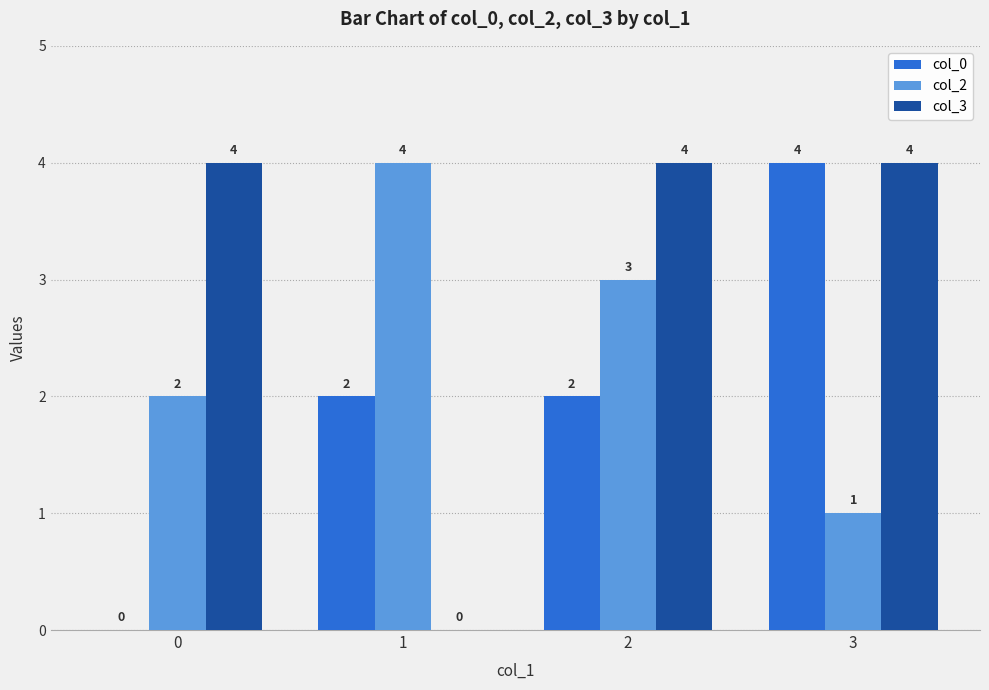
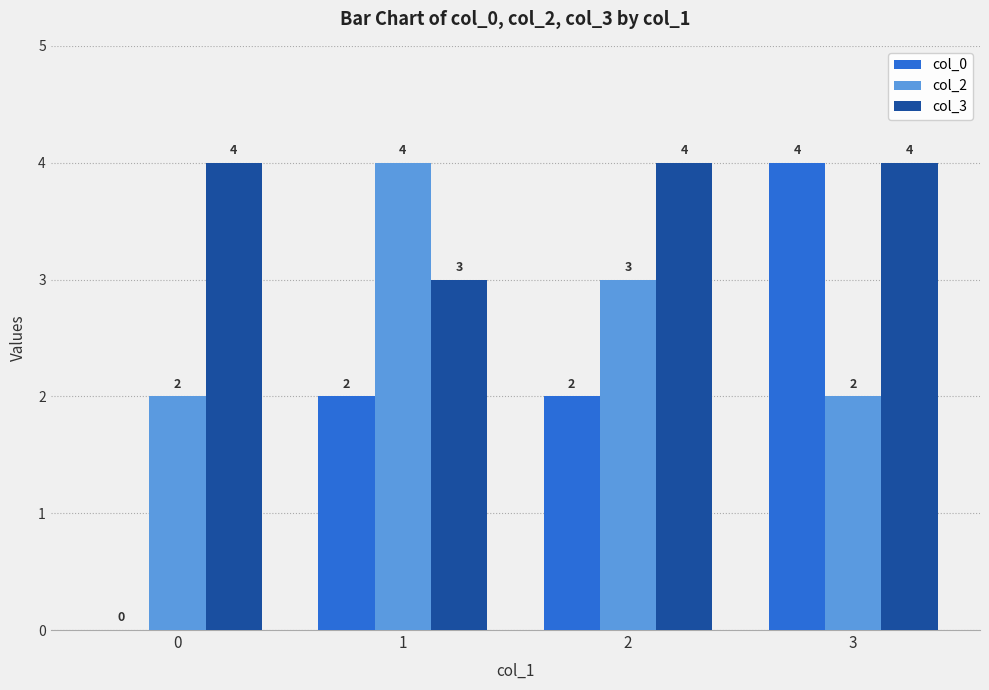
col_3, 1: 0 -> 3
col_2, 3: 1 -> 2
